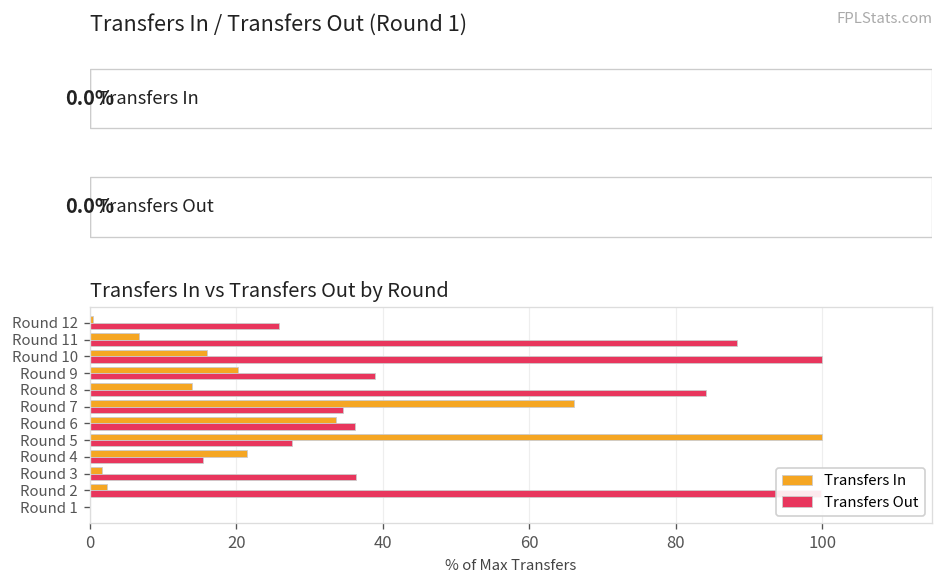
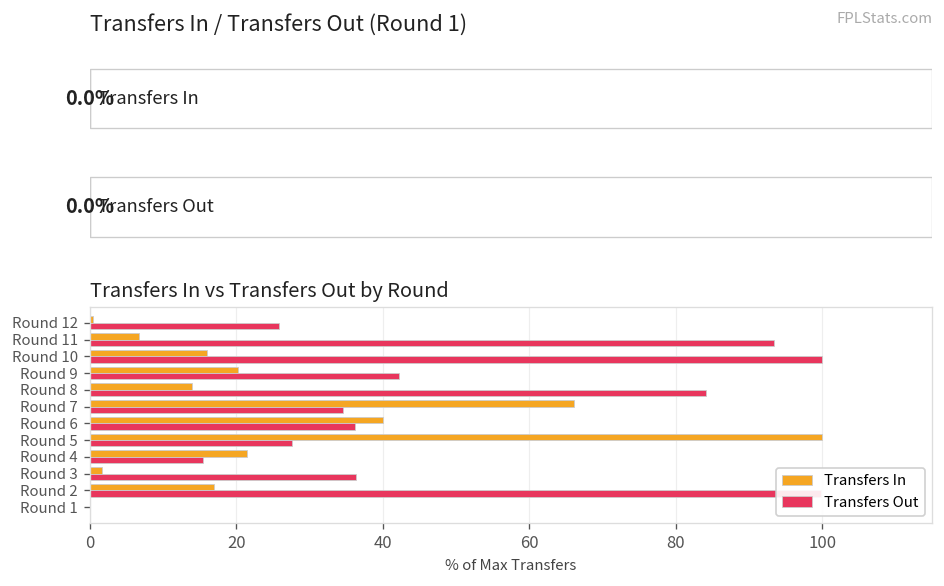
Transfers In vs Transfers Out by Round, Transfers Out, Round 11: 88 -> 93
Transfers In vs Transfers Out by Round, Transfers Out, Round 9: 39 -> 42
Transfers In vs Transfers Out by Round, Transfers In, Round 6: 34 -> 40
Transfers In vs Transfers Out by Round, Transfers In, Round 2: 2 -> 17
